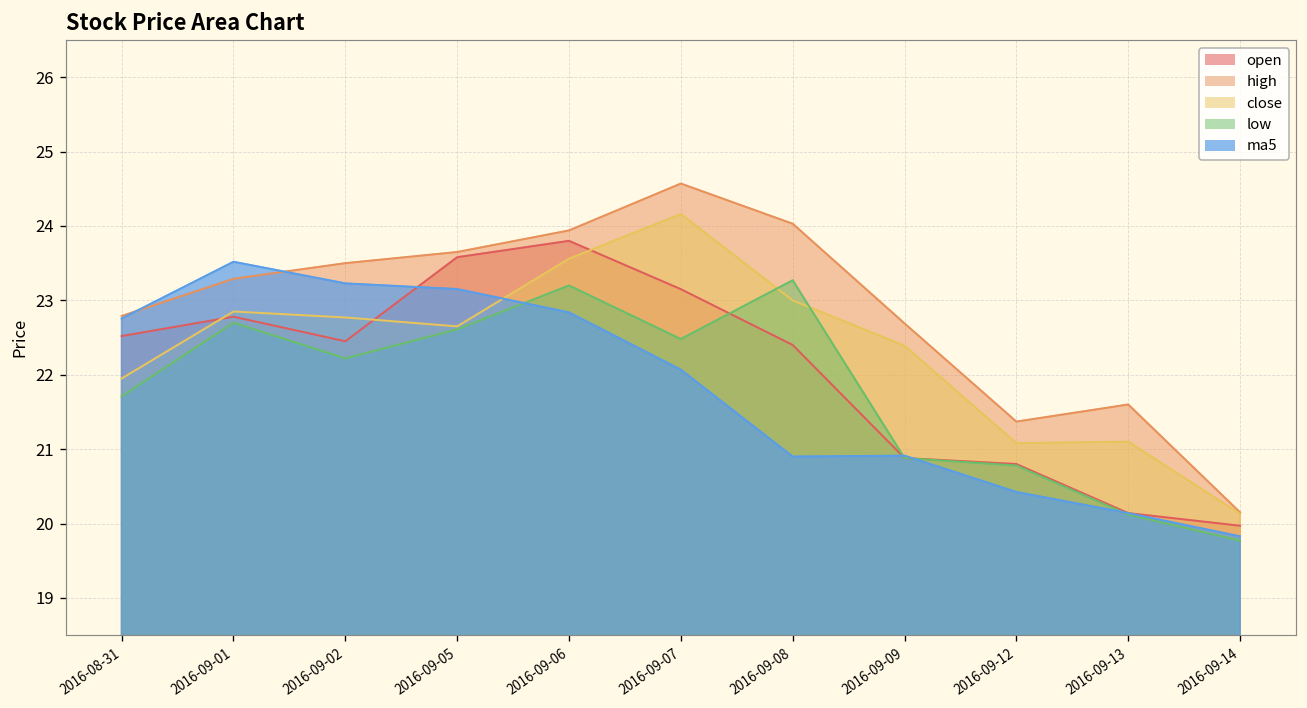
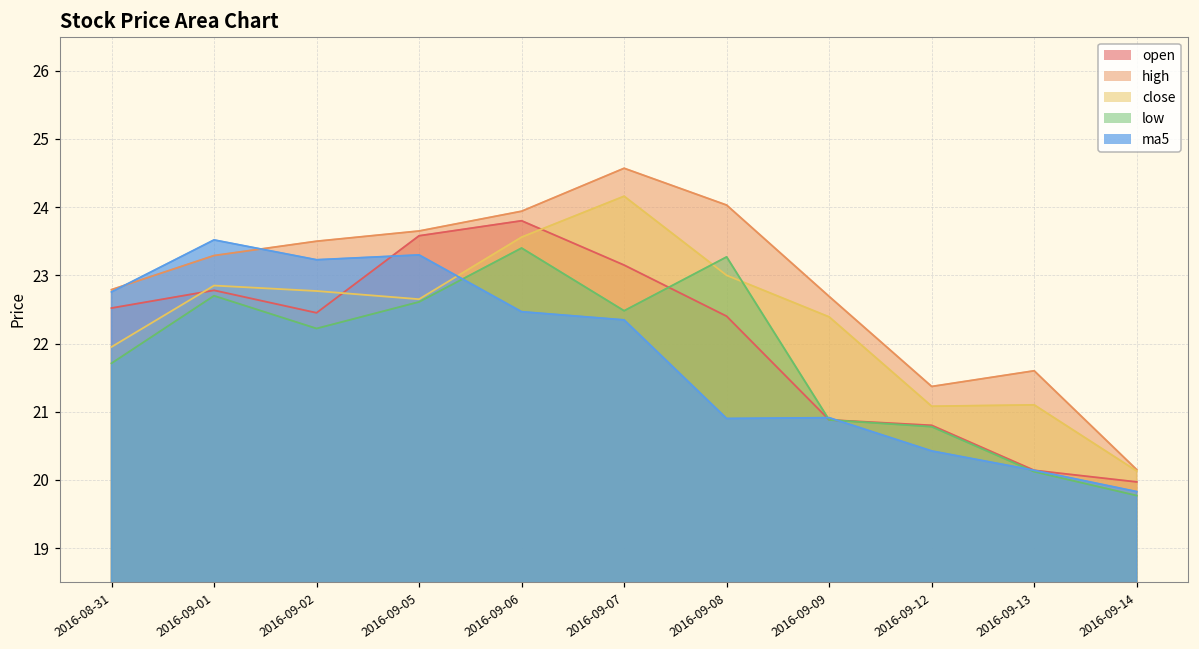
ma5, 2016-09-05: 23.2 -> 23.3
low, 2016-09-06: 23.2 -> 23.4
ma5, 2016-09-06: 22.8 -> 22.5
ma5, 2016-09-07: 22.1 -> 22.3
